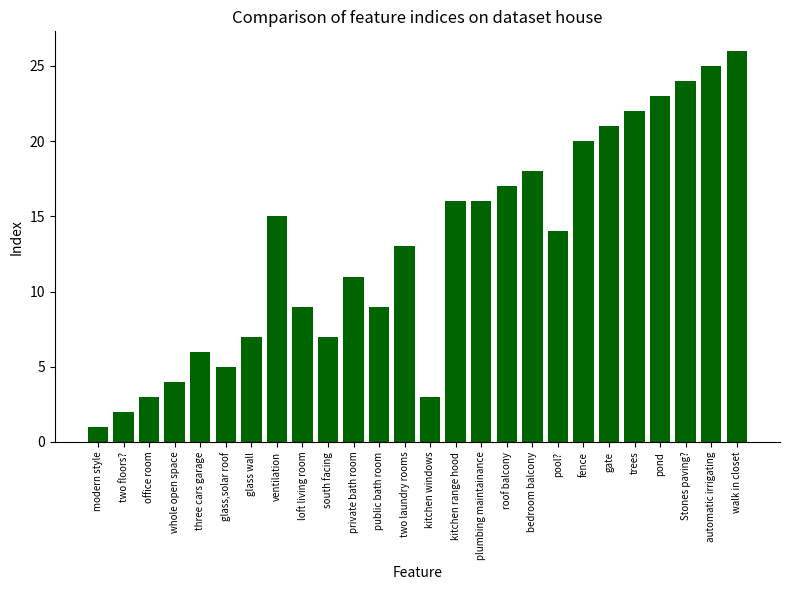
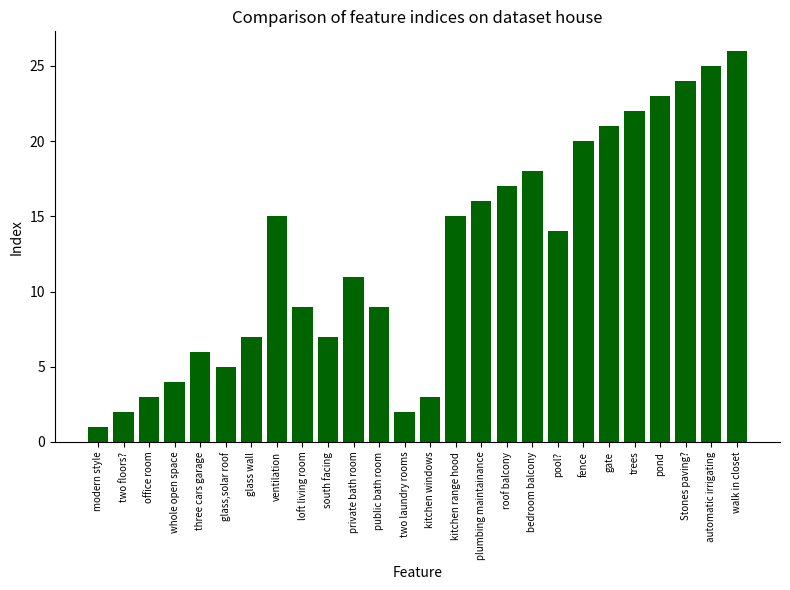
two laundry rooms: 13 -> 2
kitchen range hood: 16 -> 15
